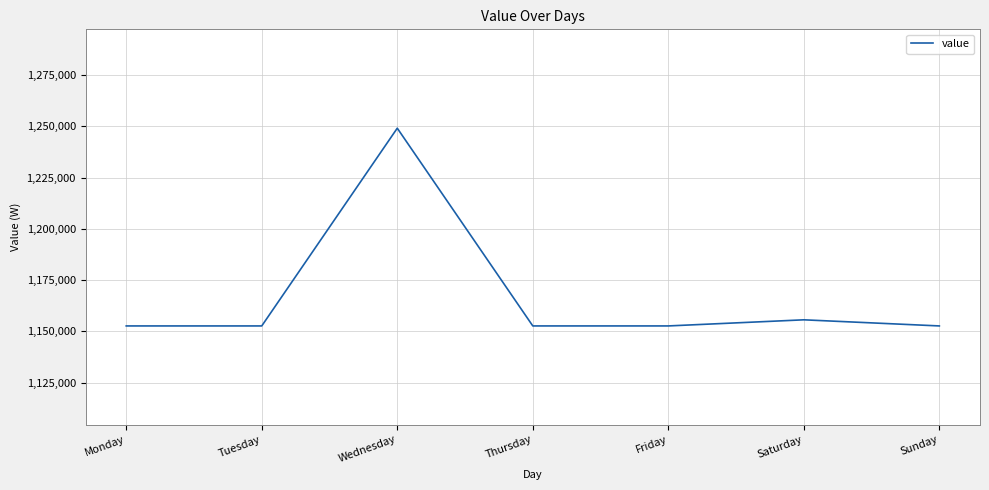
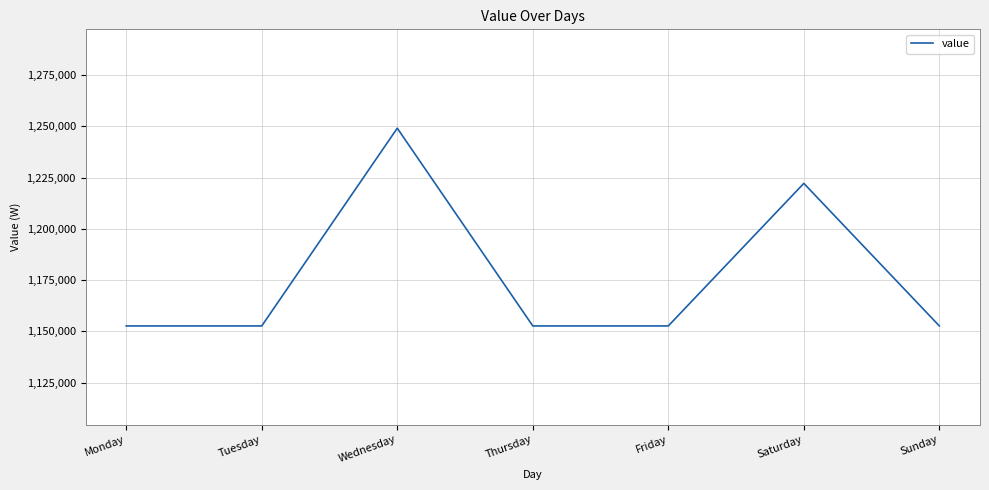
Saturday: 1,156,000 -> 1,222,000
